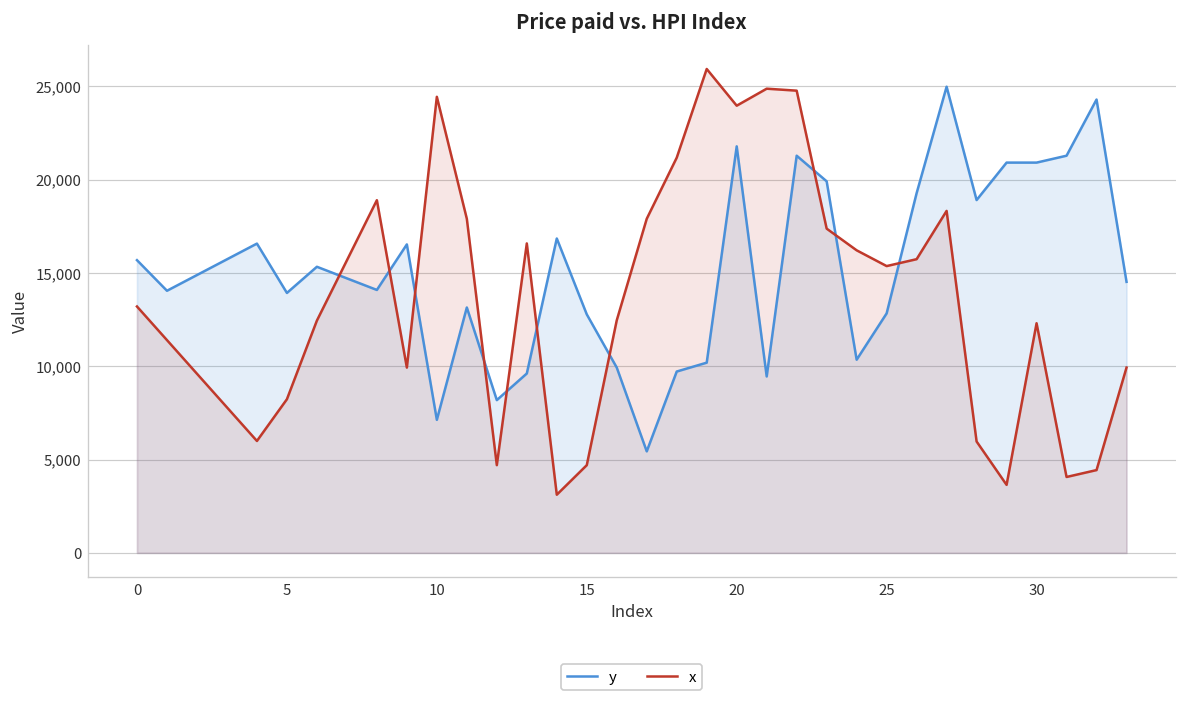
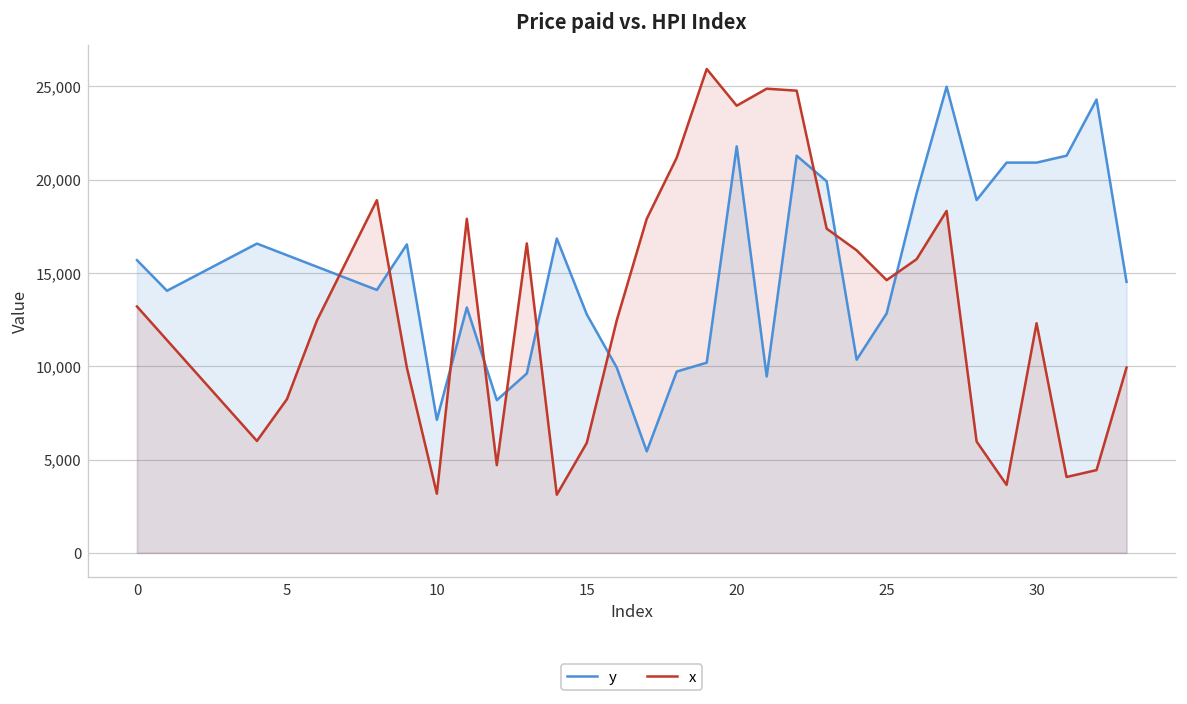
y, 5: 13,900 -> 15,900
x, 10: 24,400 -> 3,200
x, 15: 4,700 -> 5,900
x, 25: 15,400 -> 14,600
